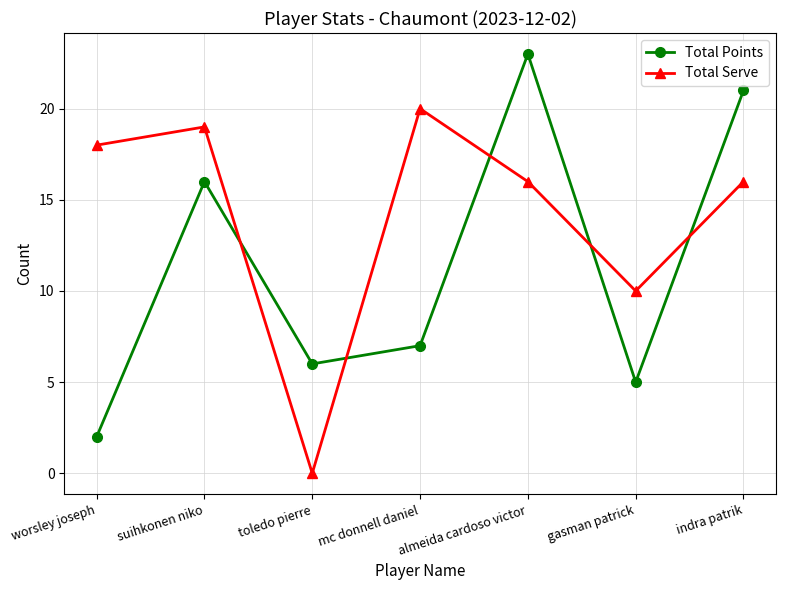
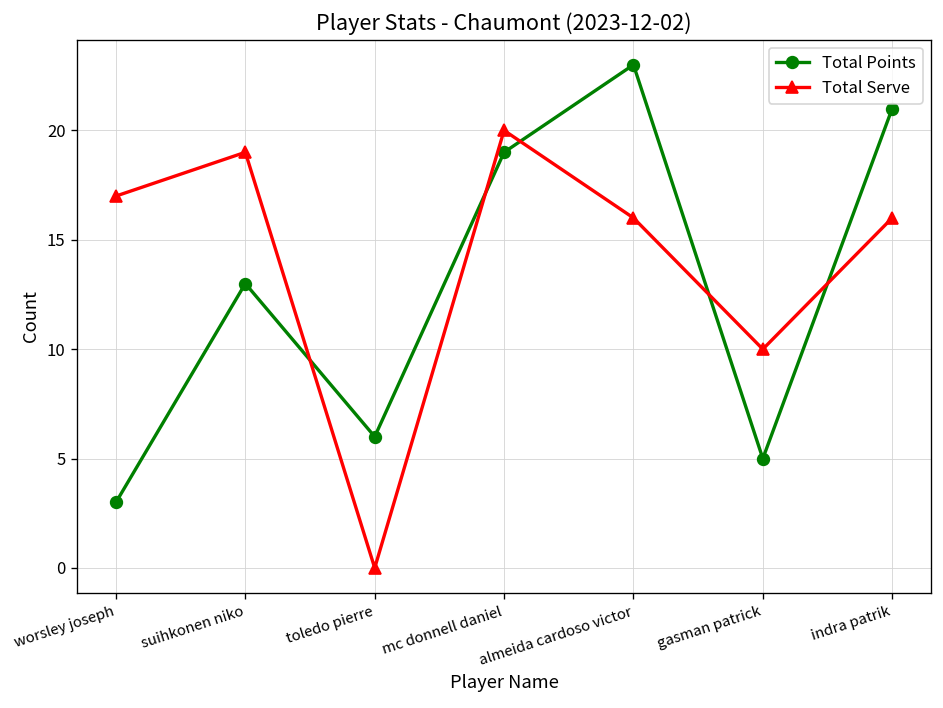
Total Points, worsley joseph: 2 -> 3
Total Serve, worsley joseph: 18 -> 17
Total Points, suihkonen niko: 16 -> 13
Total Points, mc donnell daniel: 7 -> 19
